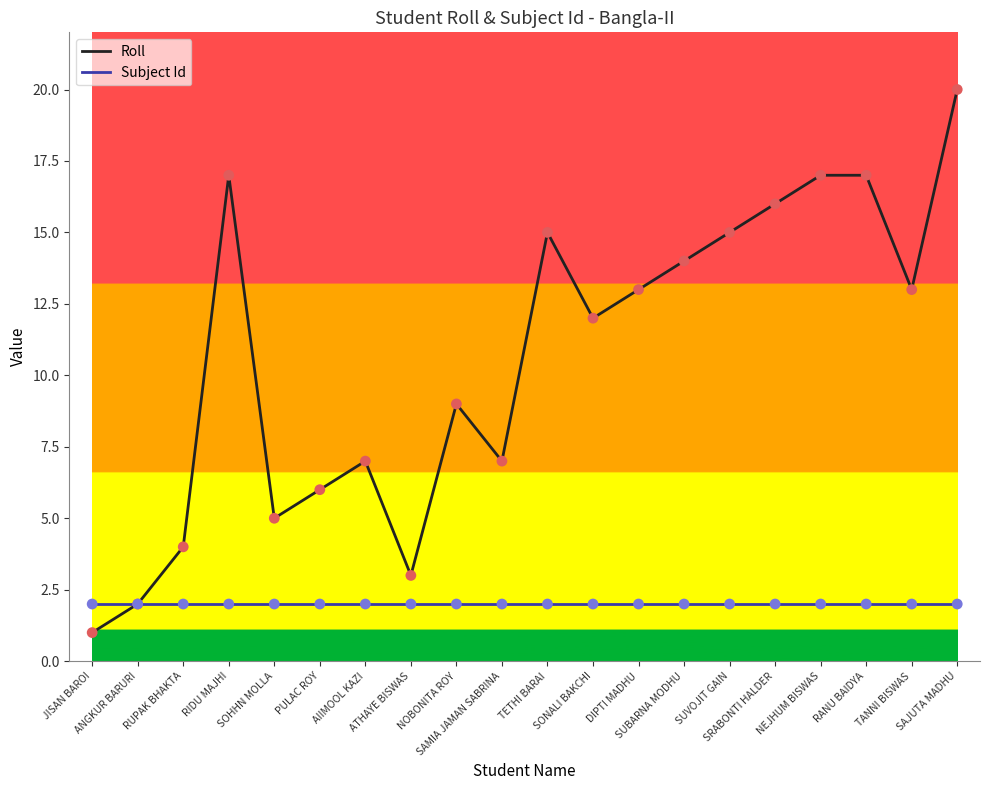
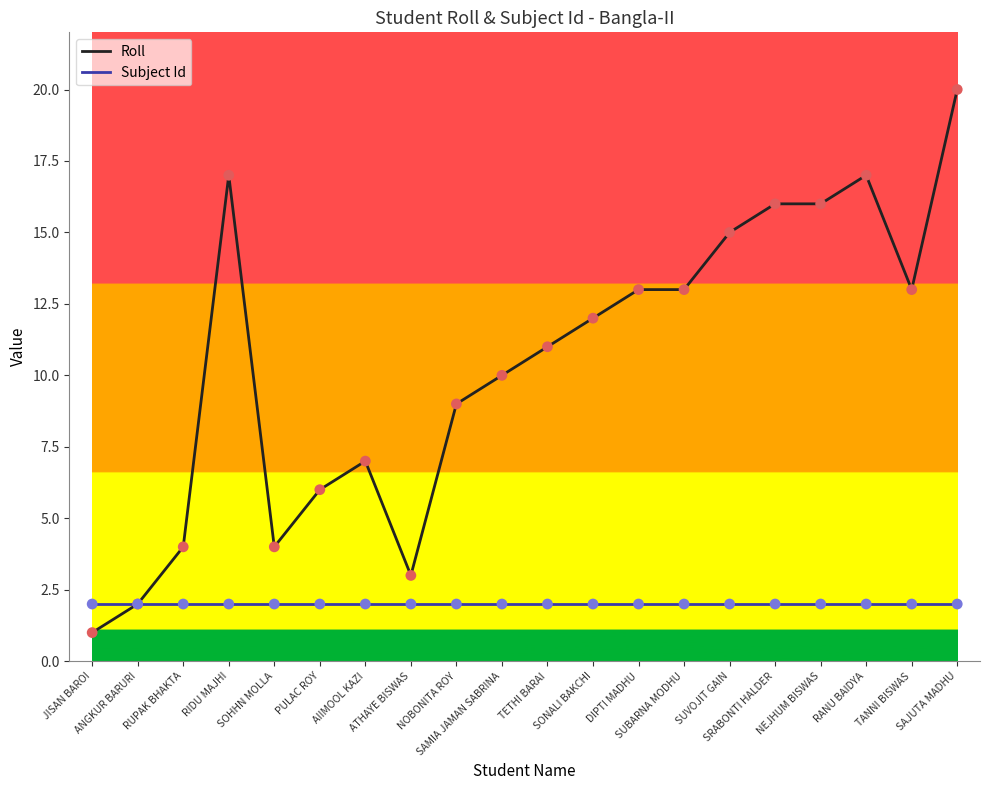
Roll, SOHHN MOLLA: 5 -> 4
Roll, SAMIA JAMAN SABRINA: 7 -> 10
Roll, TETHI BARAI: 15 -> 11
Roll, SUBARNA MODHU: 14 -> 13
Roll, NEJHUM BISWAS: 17 -> 16
